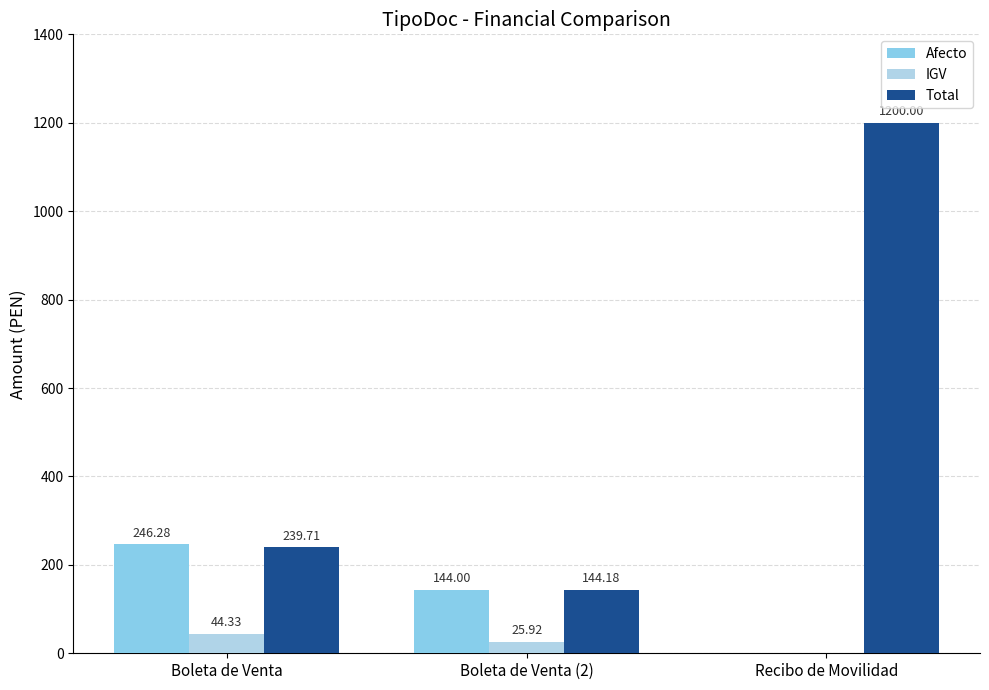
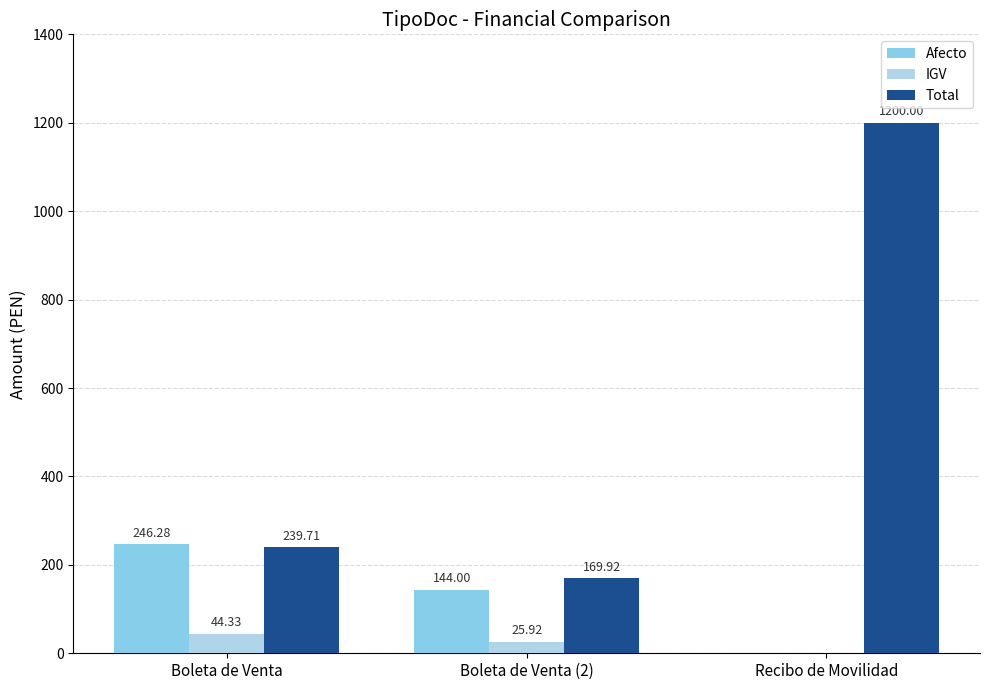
Total, Boleta de Venta (2): 144.18 -> 169.92
